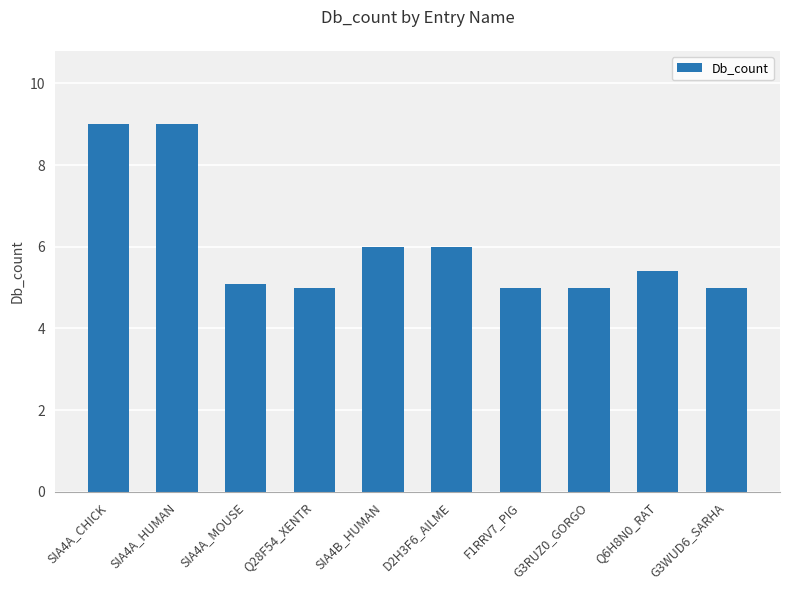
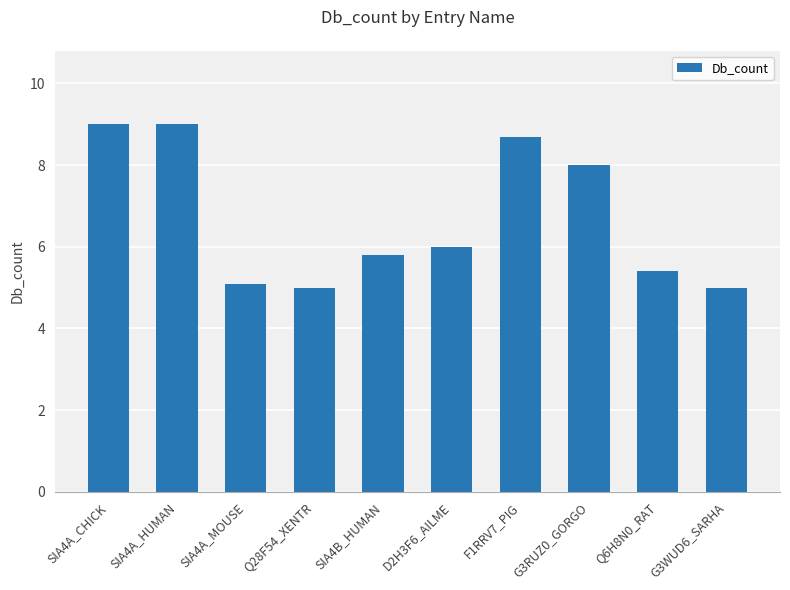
SIA4B_HUMAN: 6.0 -> 5.8
F1RRV7_PIG: 5.0 -> 8.7
G3RUZ0_GORGO: 5 -> 8
